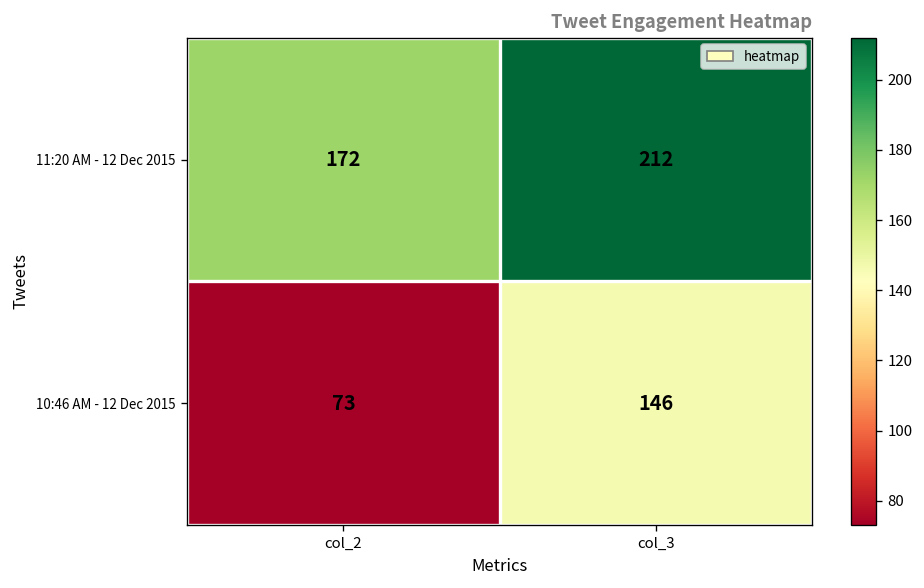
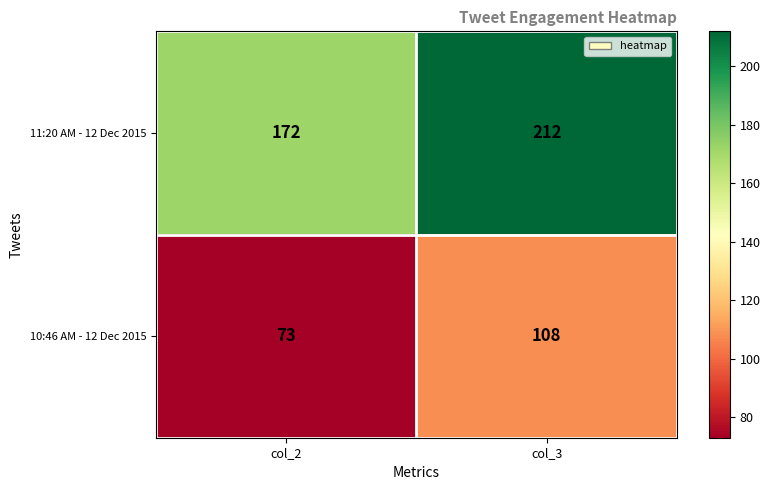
10:46 AM - 12 Dec 2015, col_3: 146 -> 108
